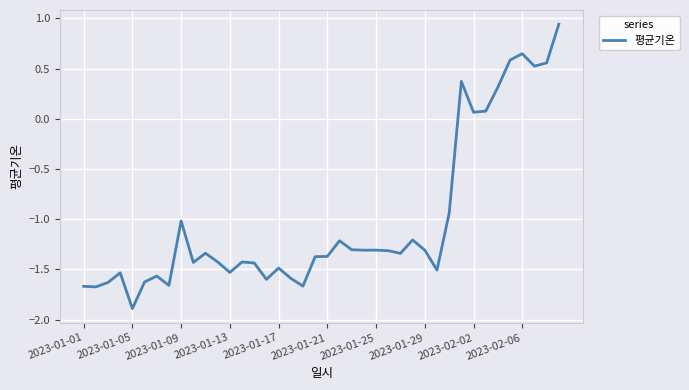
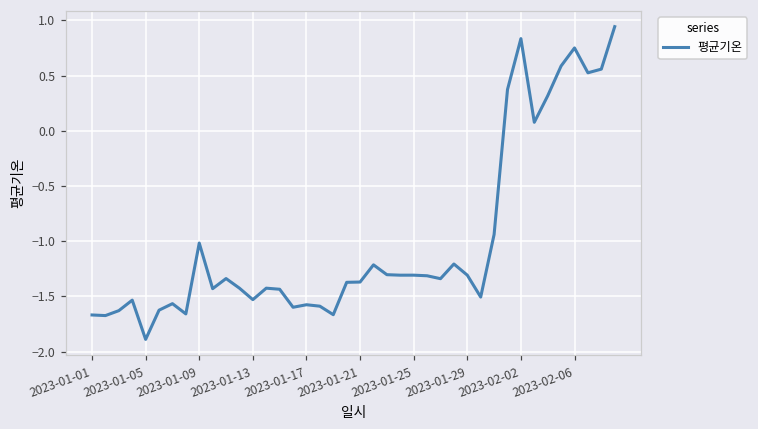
2023-01-17: -1.49 -> -1.58
2023-02-02: 0.07 -> 0.83
2023-02-06: 0.65 -> 0.75
